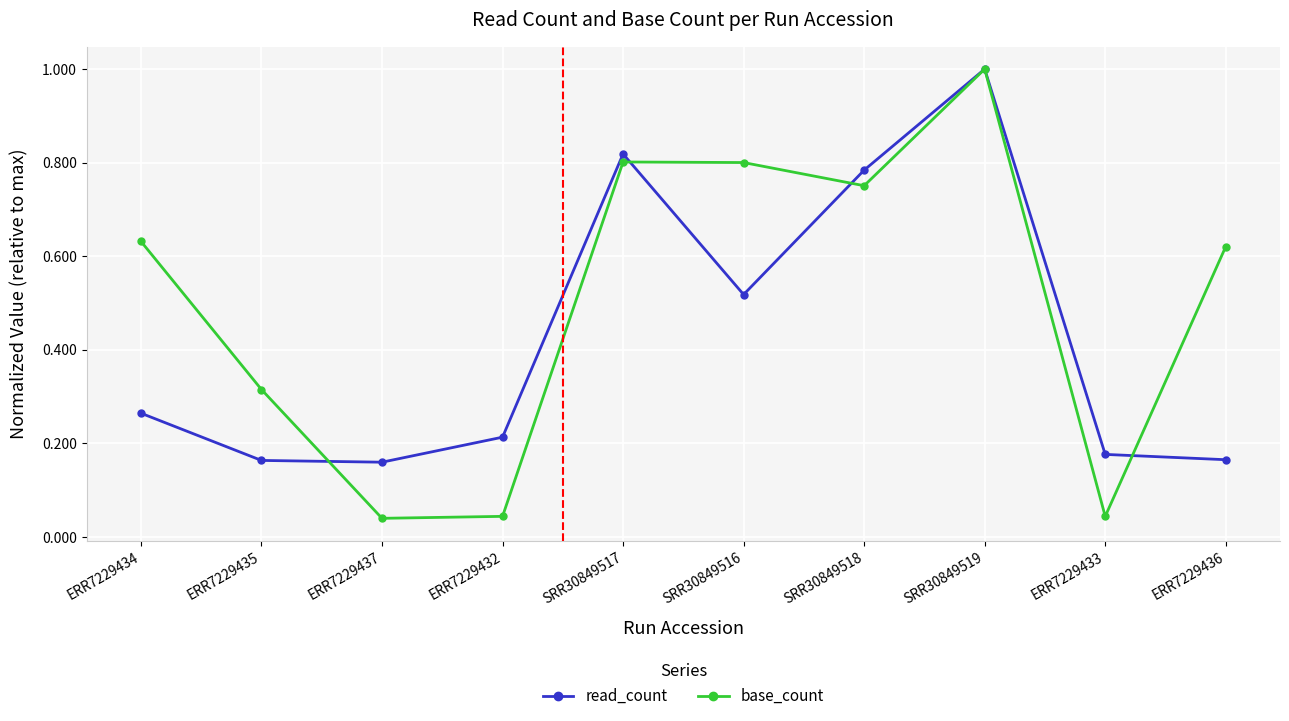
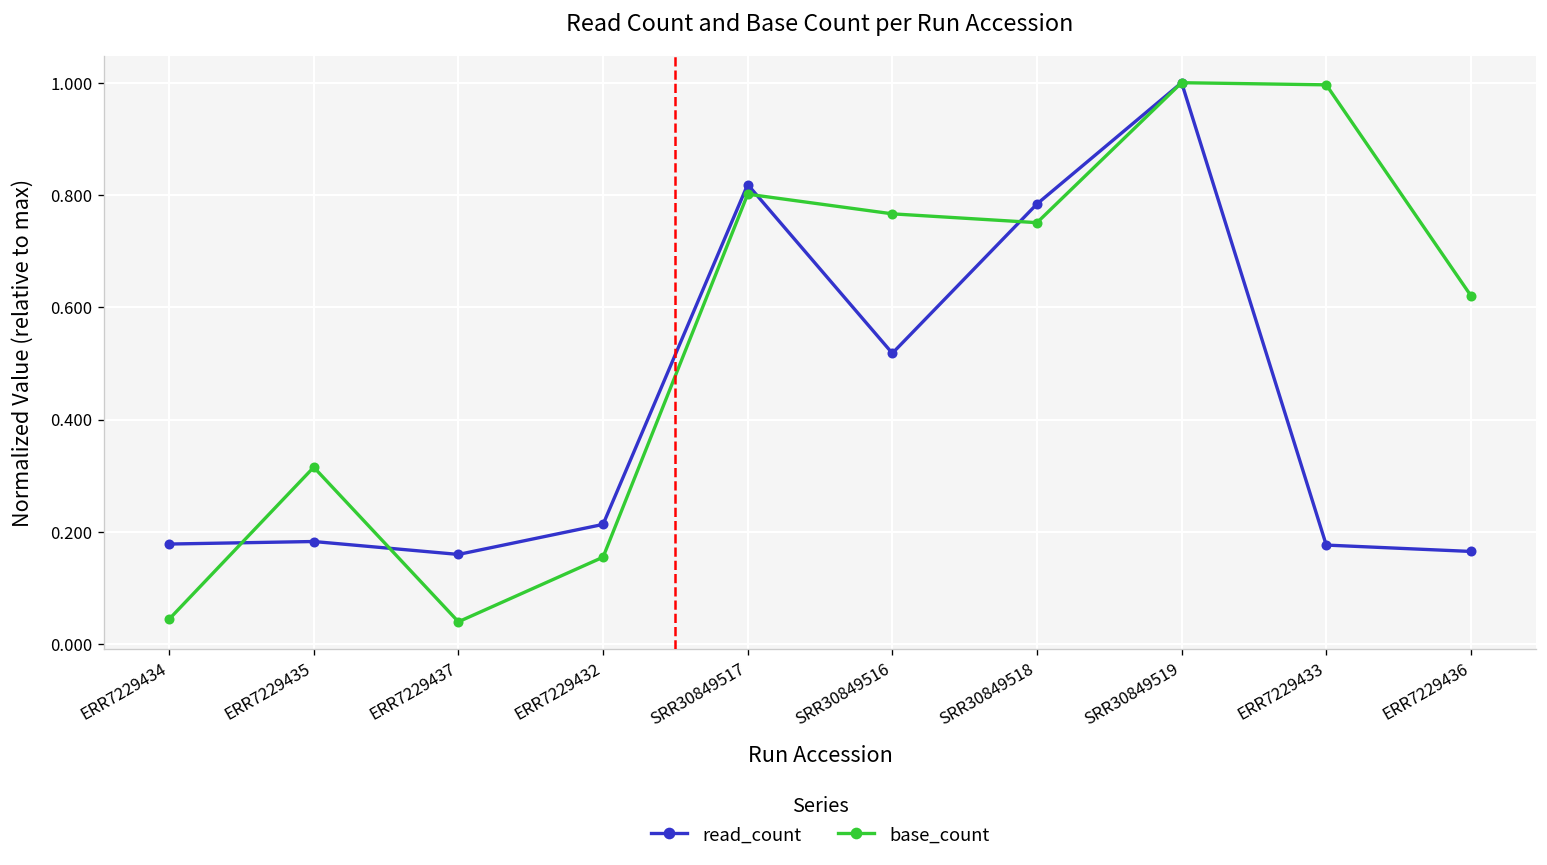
read_count, ERR7229434: 0.26 -> 0.18
base_count, ERR7229434: 0.63 -> 0.04
read_count, ERR7229435: 0.16 -> 0.18
base_count, ERR7229432: 0.04 -> 0.15
base_count, SRR30849516: 0.80 -> 0.77
base_count, ERR7229433: 0.04 -> 1.00
